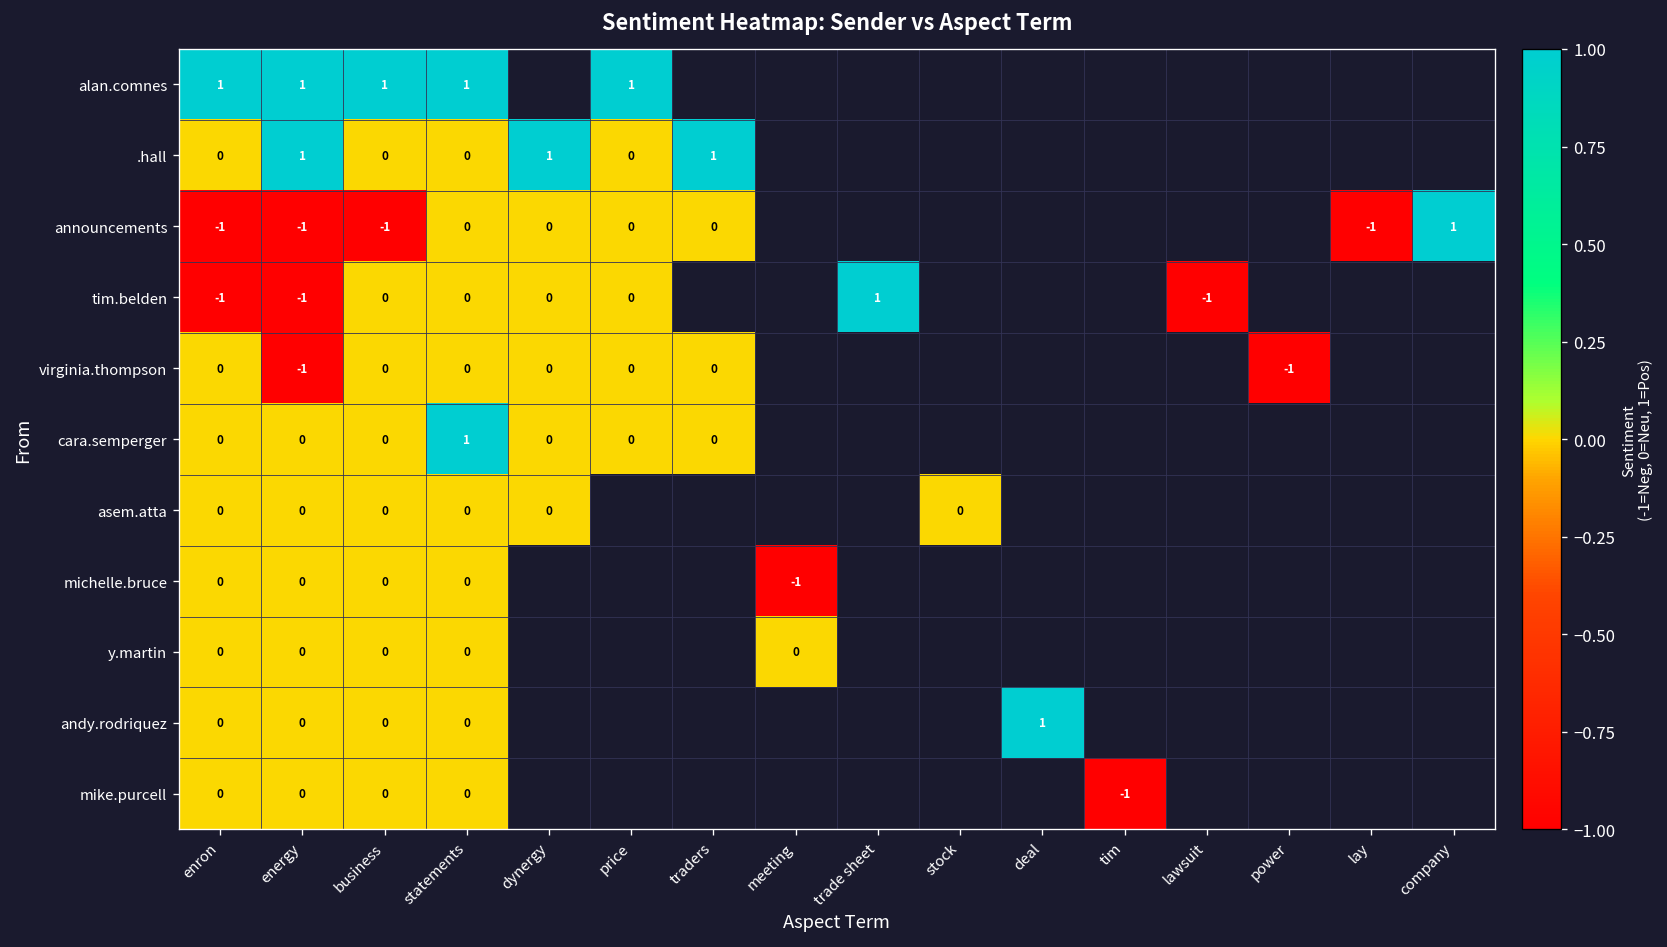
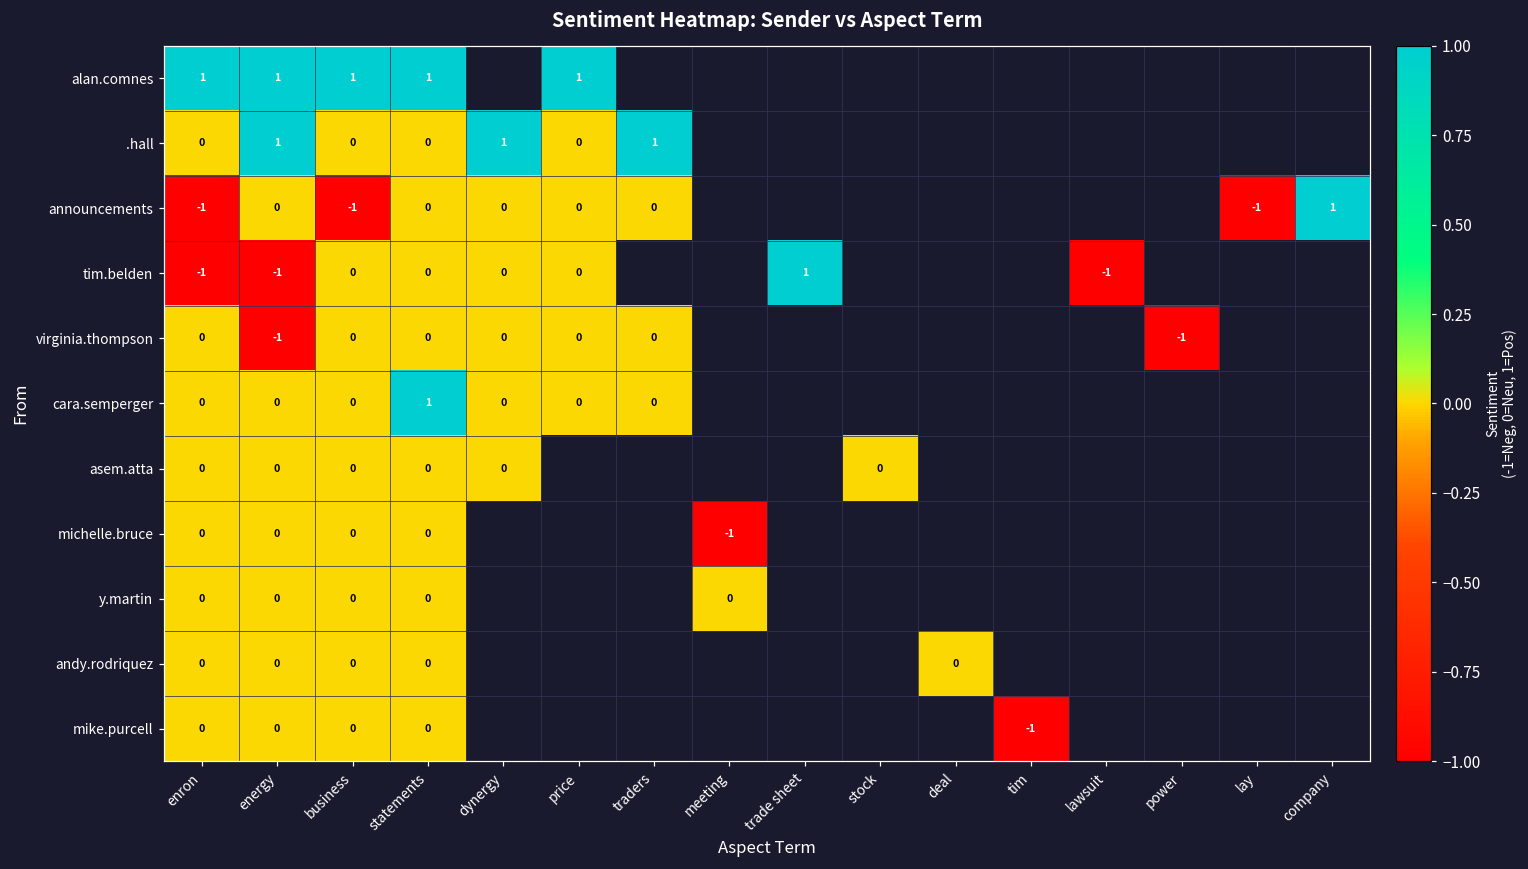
announcements, energy: -1 -> 0
andy.rodriquez, deal: 1 -> 0
